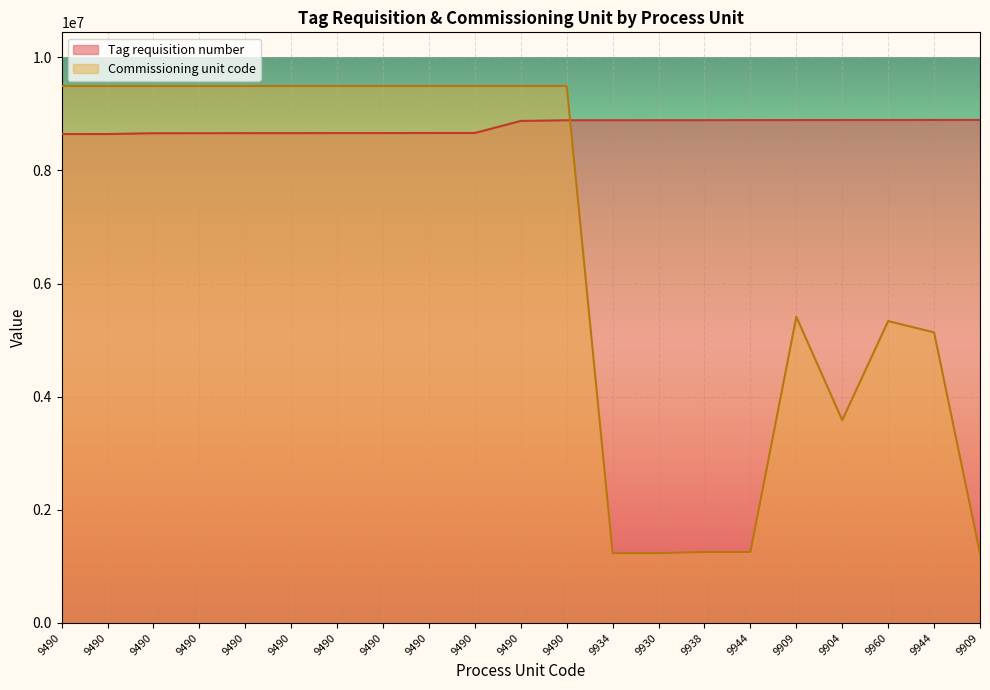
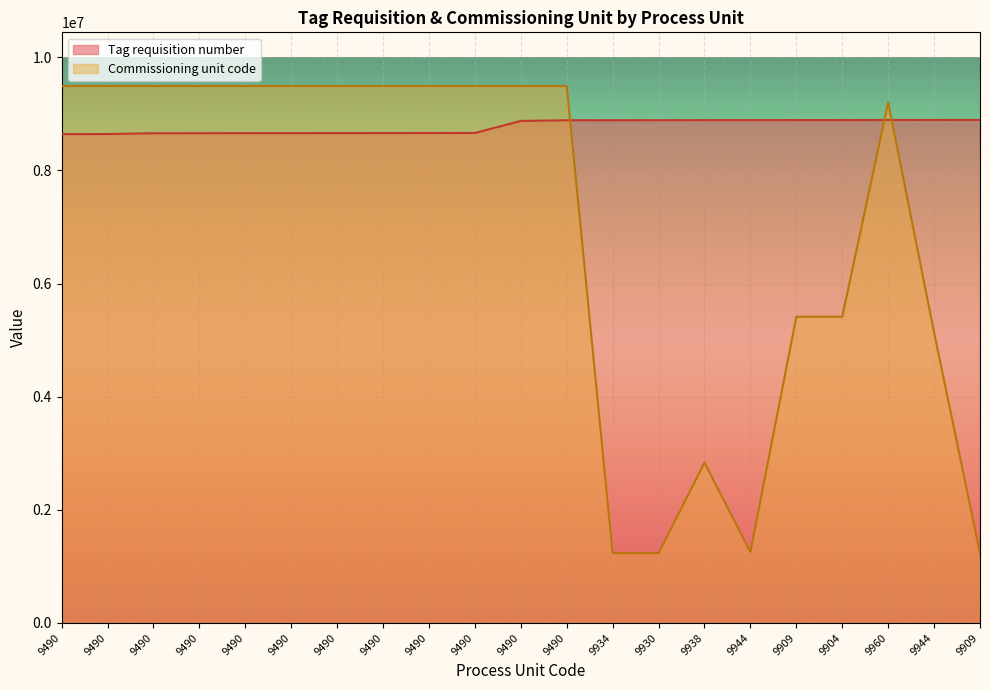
Commissioning unit code, 9938: 1300000 -> 2800000
Commissioning unit code, 9904: 3600000 -> 5400000
Commissioning unit code, 9960: 5300000 -> 9200000
